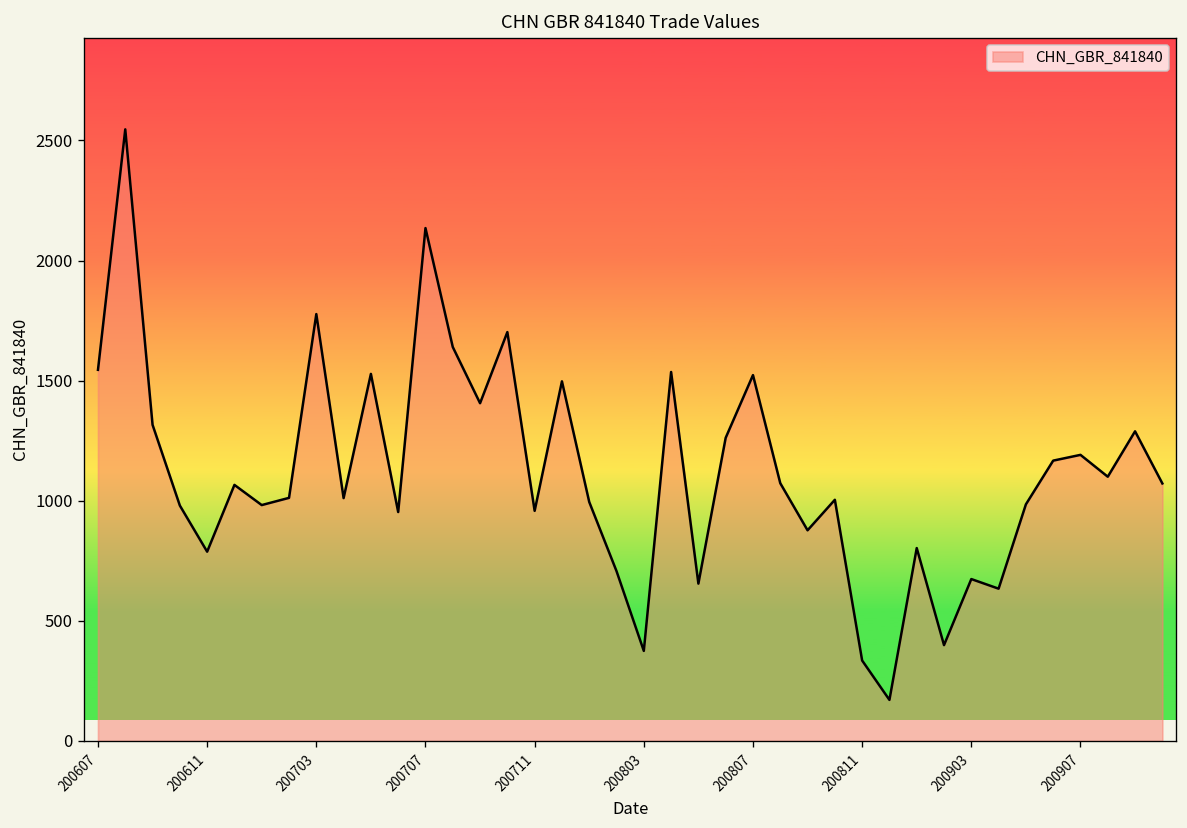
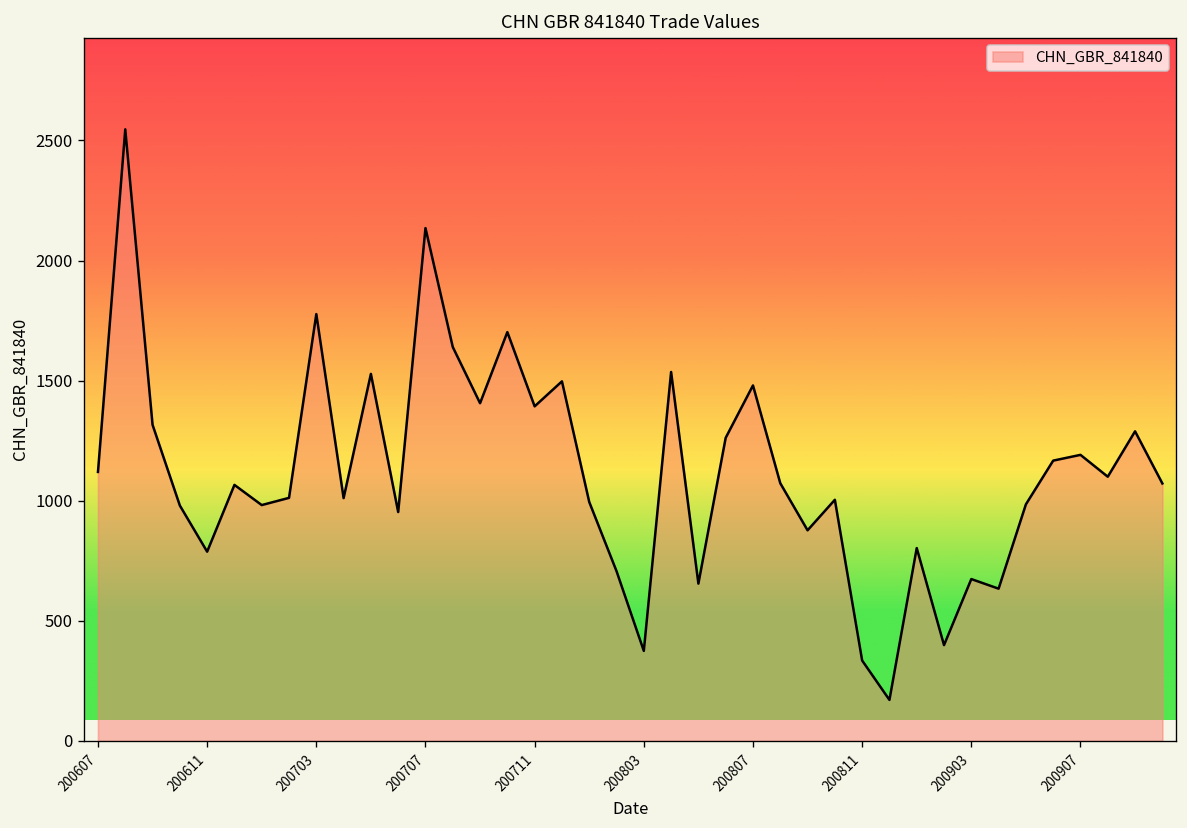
200607: 1550 -> 1120
200711: 960 -> 1390
200807: 1520 -> 1480
